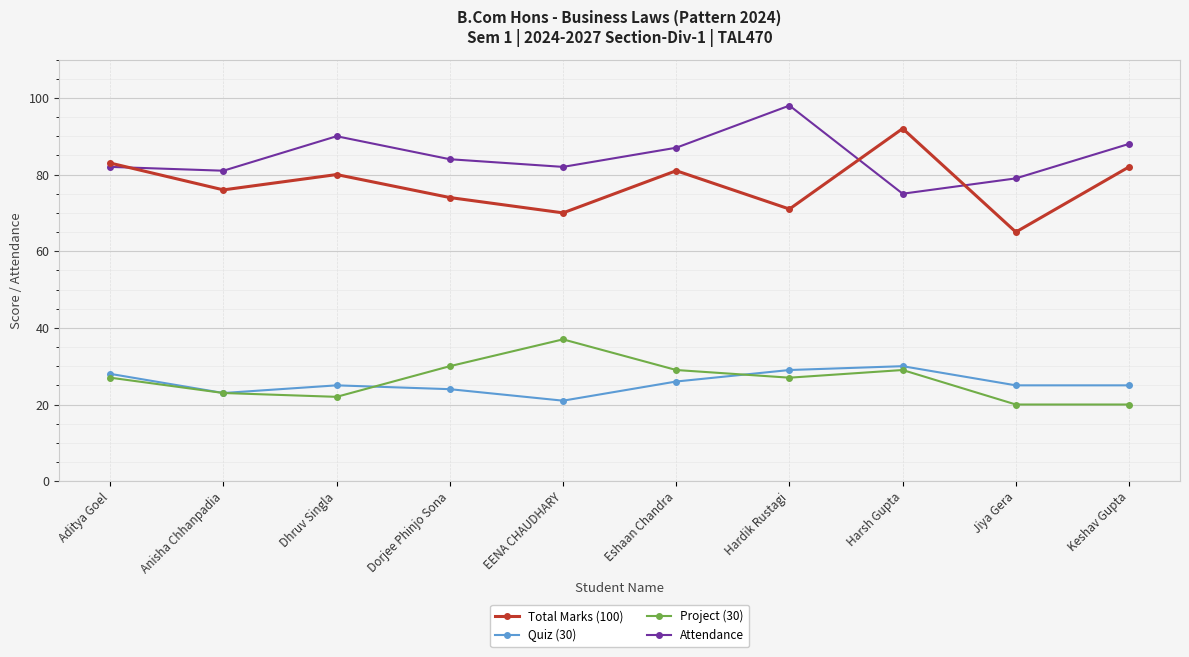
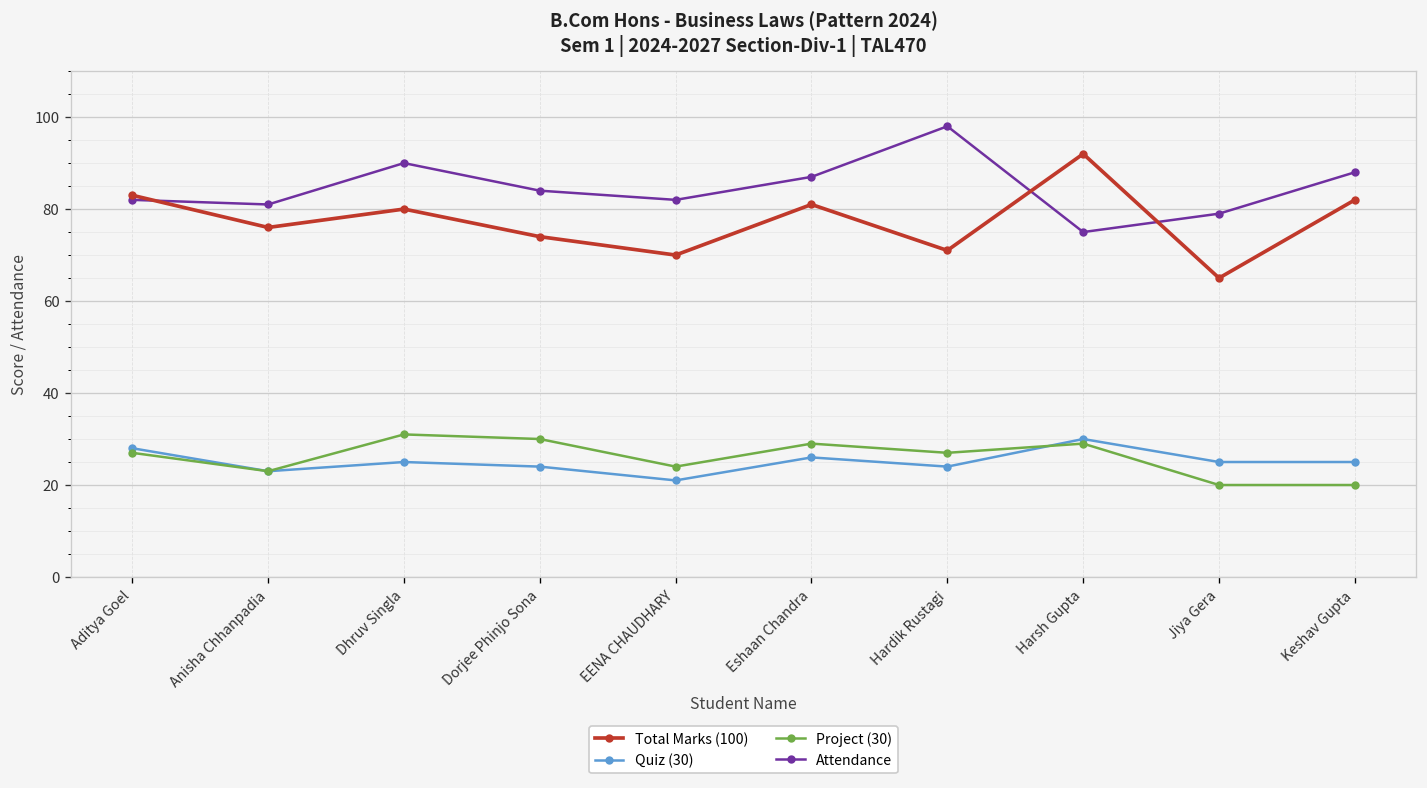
Project (30), Dhruv Singla: 22 -> 31
Project (30), EENA CHAUDHARY: 37 -> 24
Quiz (30), Hardik Rustagi: 29 -> 24
